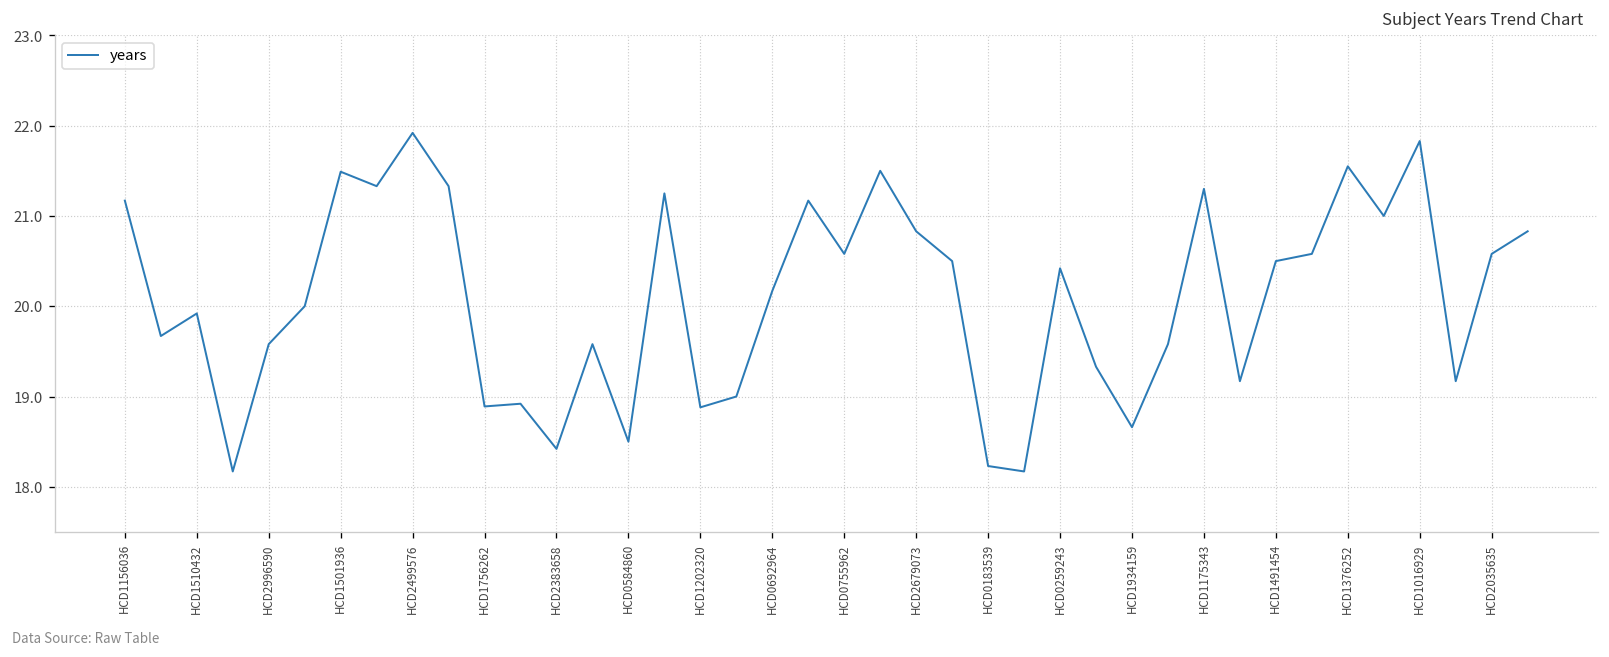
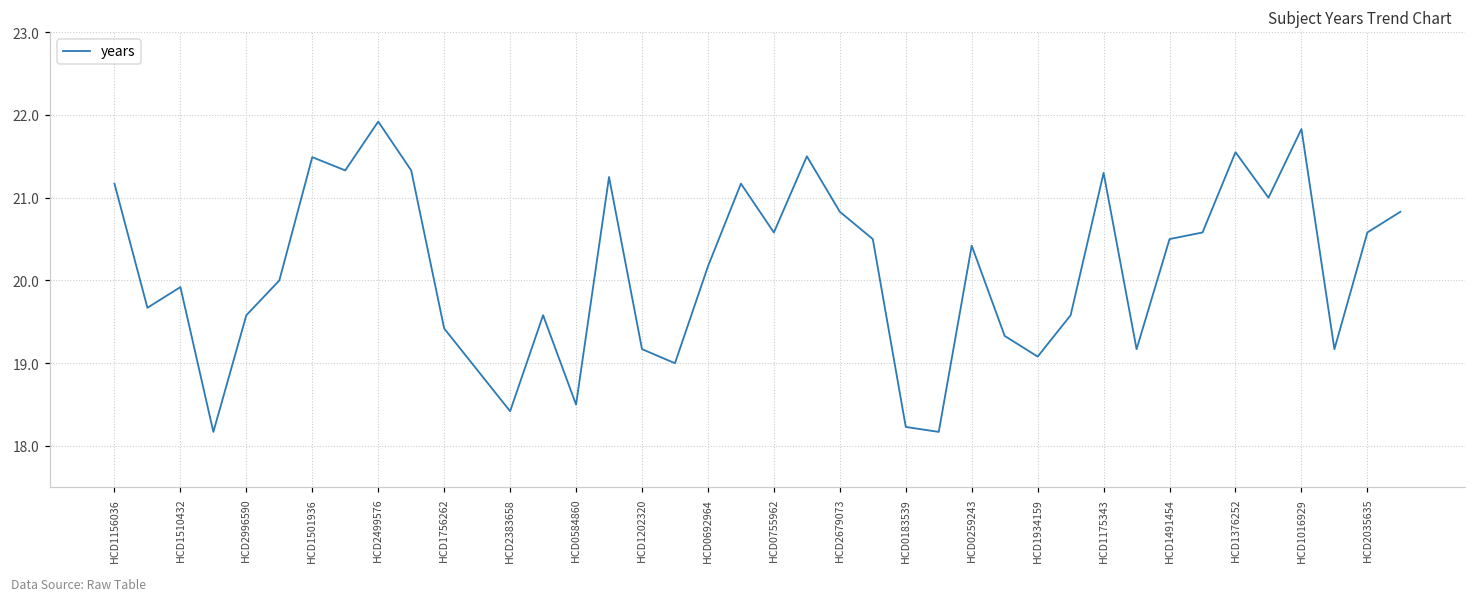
HCD1756262: 18.9 -> 19.4
HCD1202320: 18.9 -> 19.2
HCD1934159: 18.7 -> 19.1
